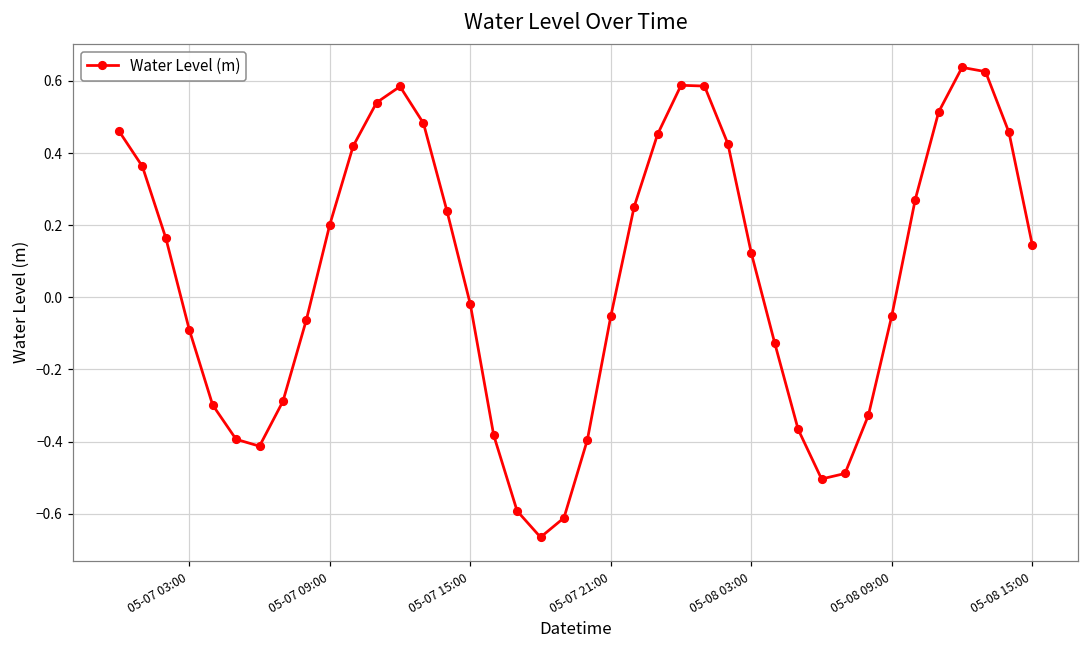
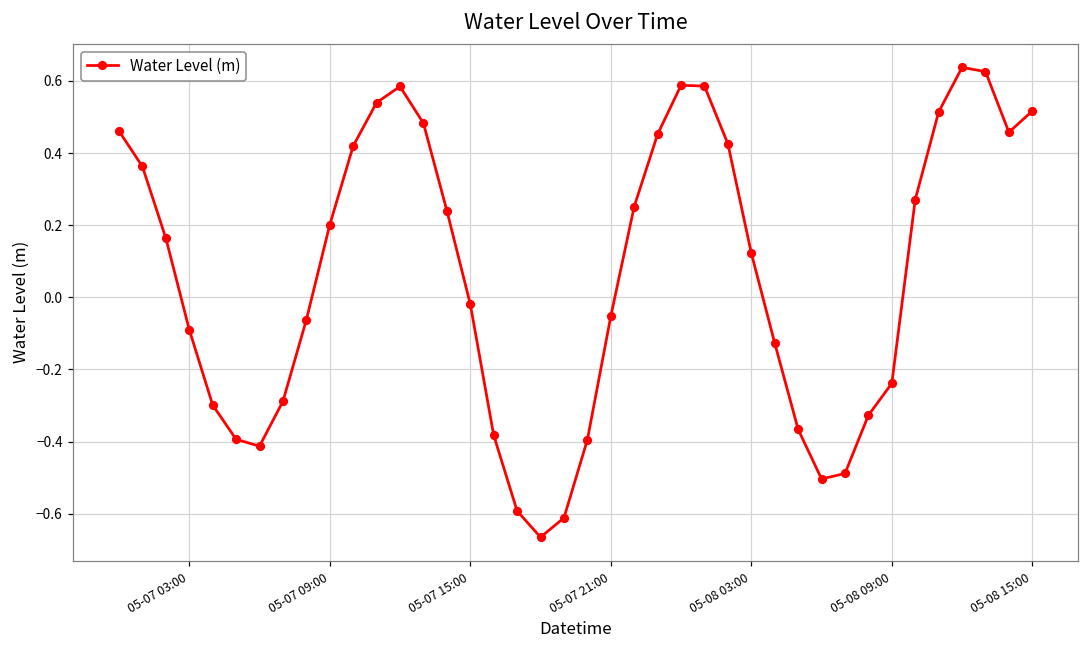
05-08 09:00: -0.05 -> -0.24
05-08 15:00: 0.14 -> 0.52
